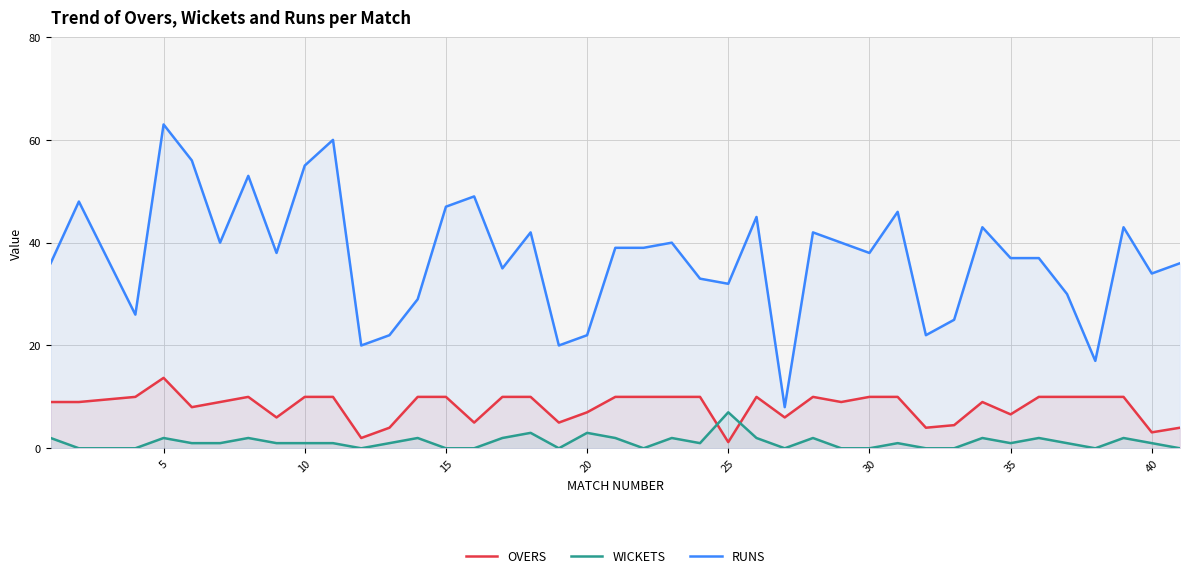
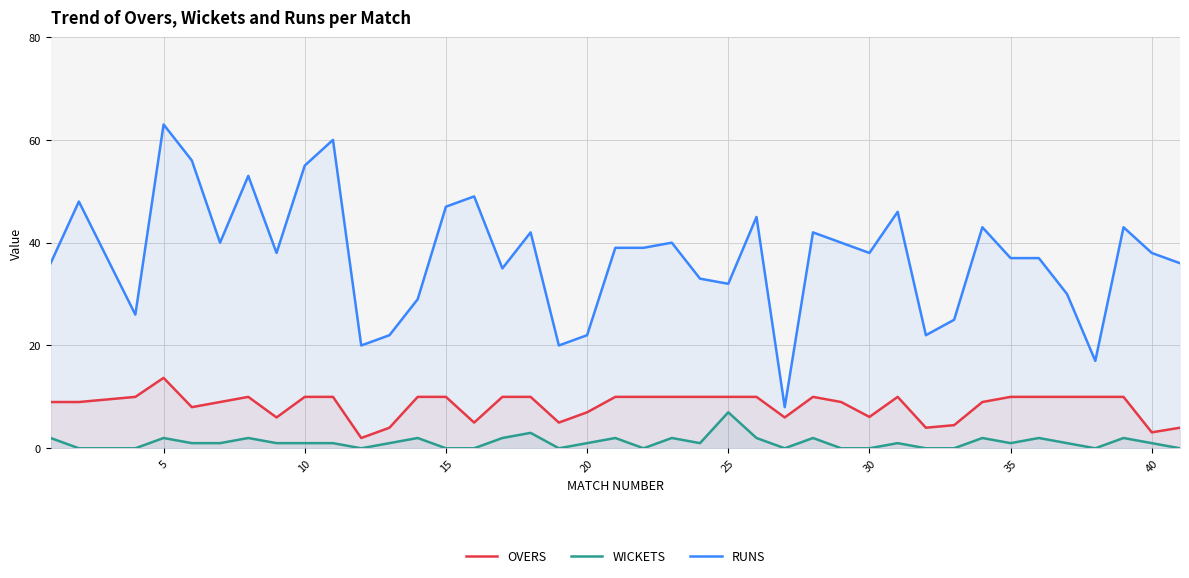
WICKETS, 20: 3 -> 1
OVERS, 25: 1 -> 10
OVERS, 30: 10 -> 6
OVERS, 35: 7 -> 10
RUNS, 40: 34 -> 38
